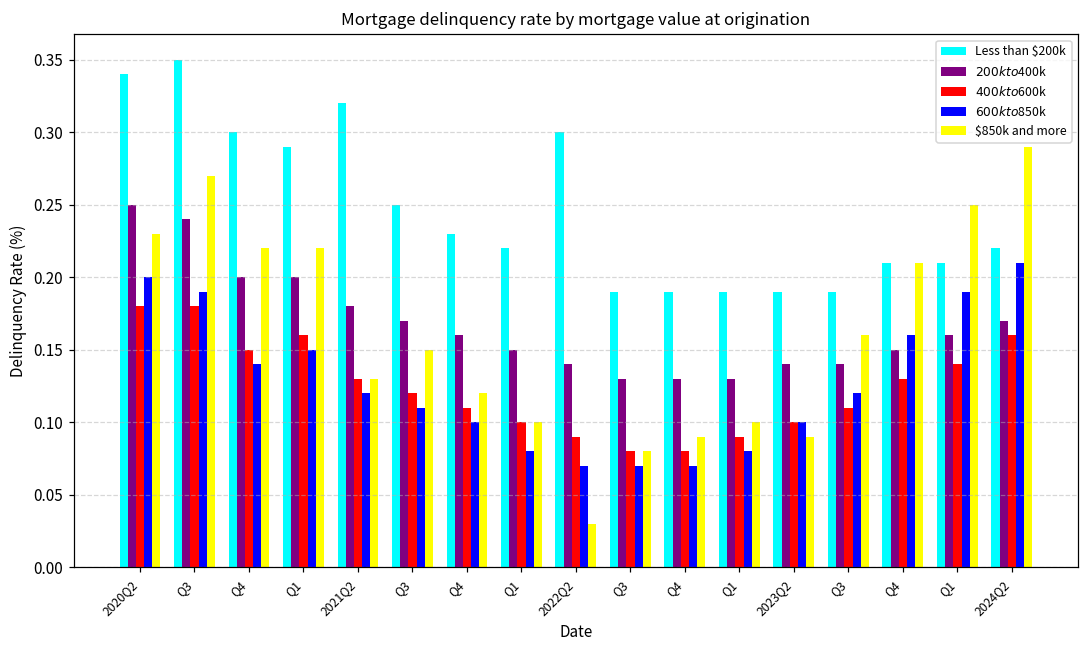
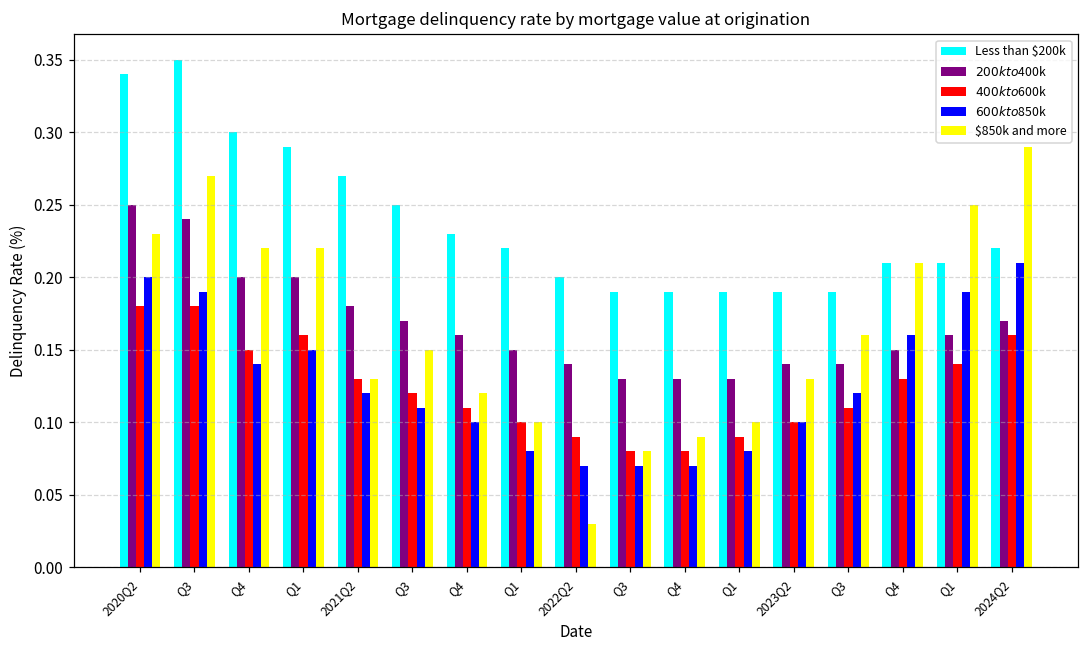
Less than $200k, 2021Q2: 0.32 -> 0.27
Less than $200k, 2022Q2: 0.3 -> 0.2
$850k and more, 2023Q2: 0.09 -> 0.13
